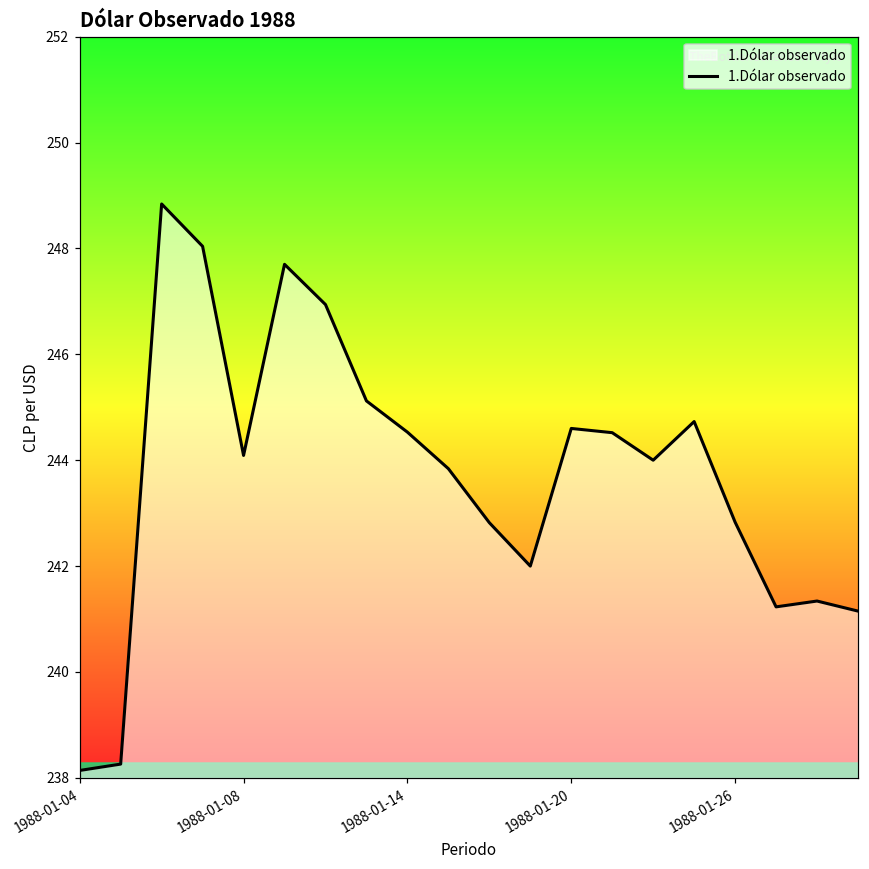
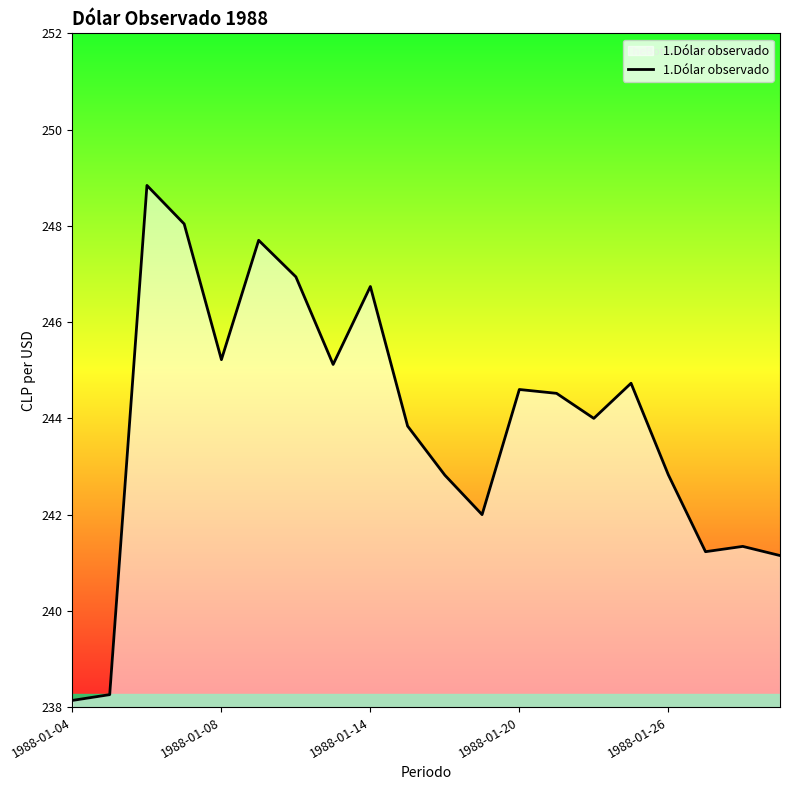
1988-01-08: 244.1 -> 245.2
1988-01-14: 244.5 -> 246.7
